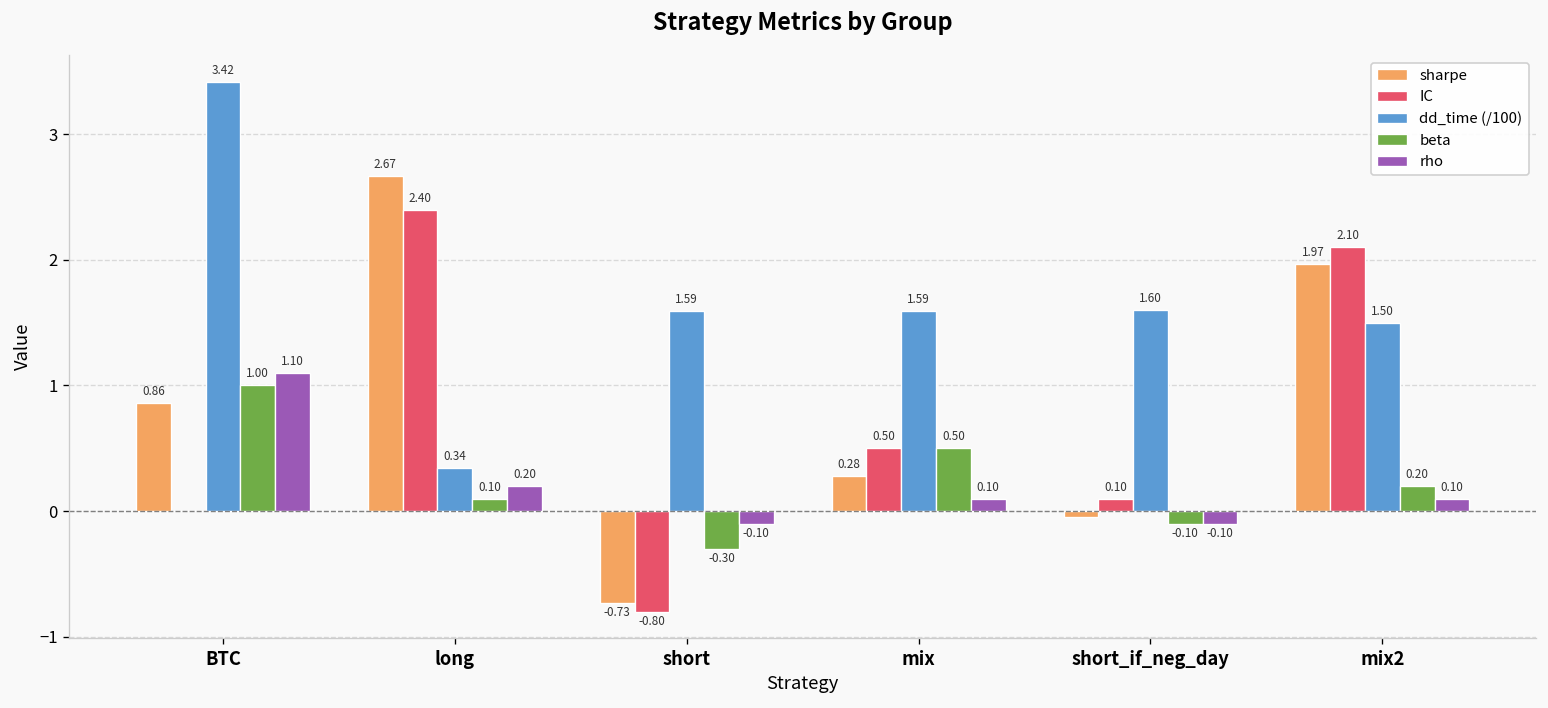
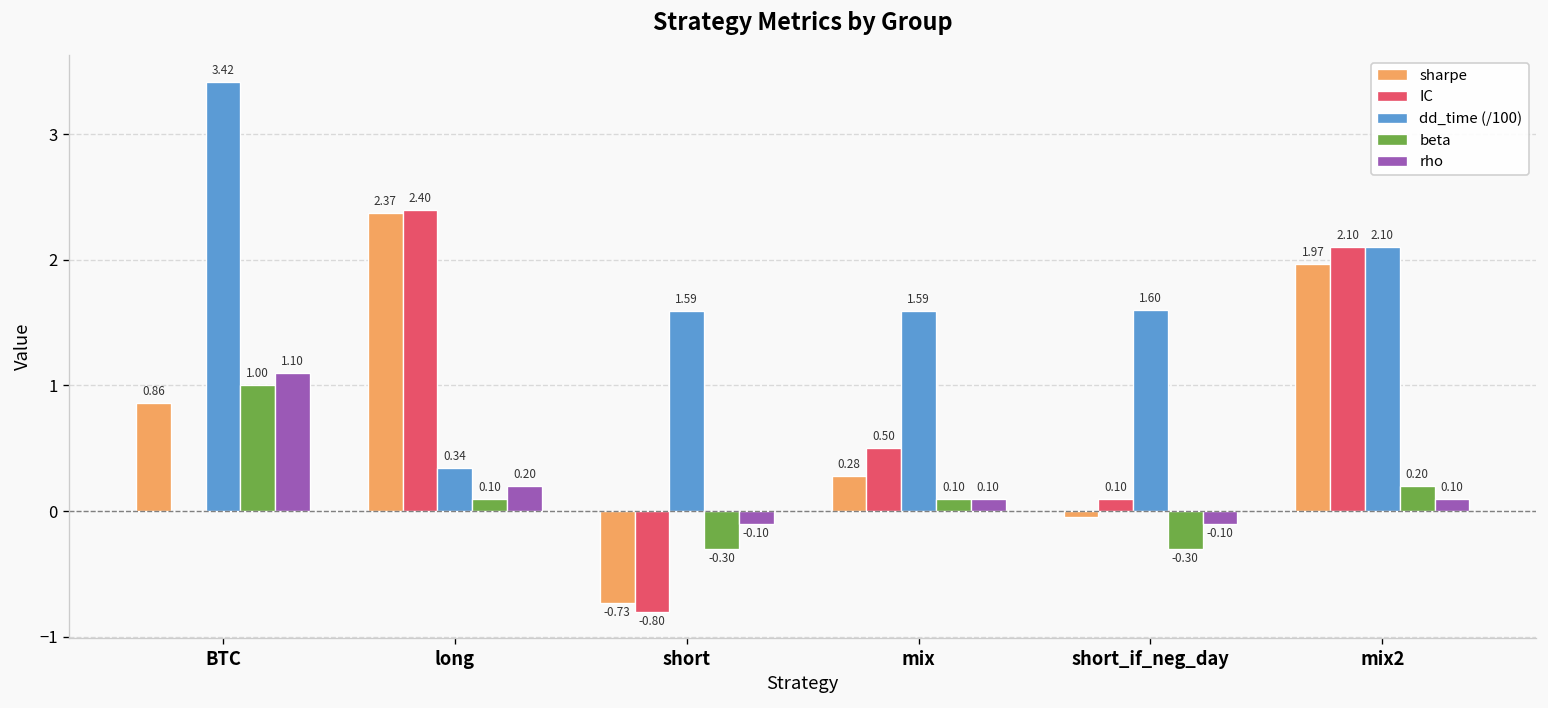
sharpe, long: 2.67 -> 2.37
beta, mix: 0.50 -> 0.10
beta, short_if_neg_day: -0.10 -> -0.30
dd_time (/100), mix2: 1.50 -> 2.10
